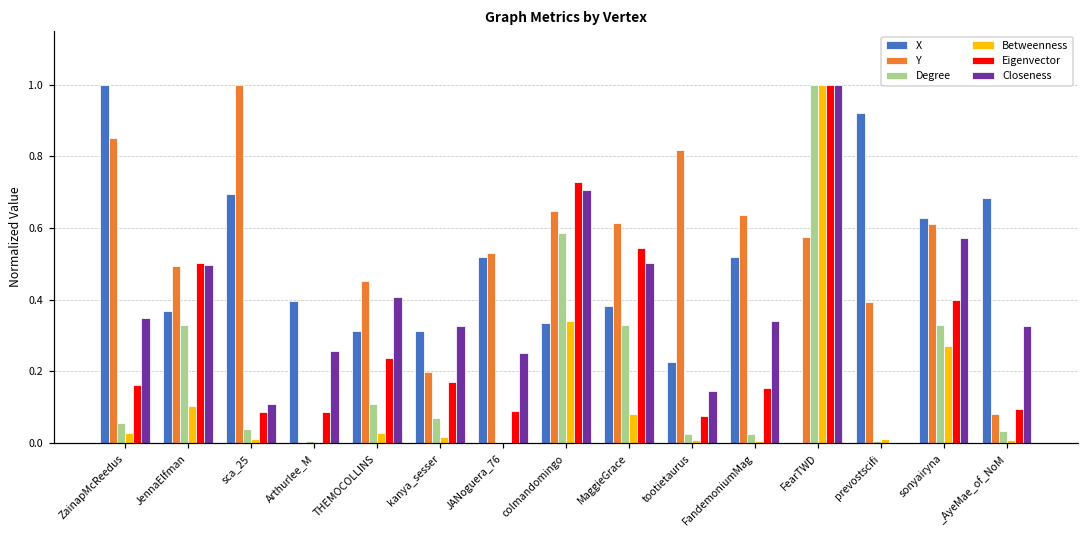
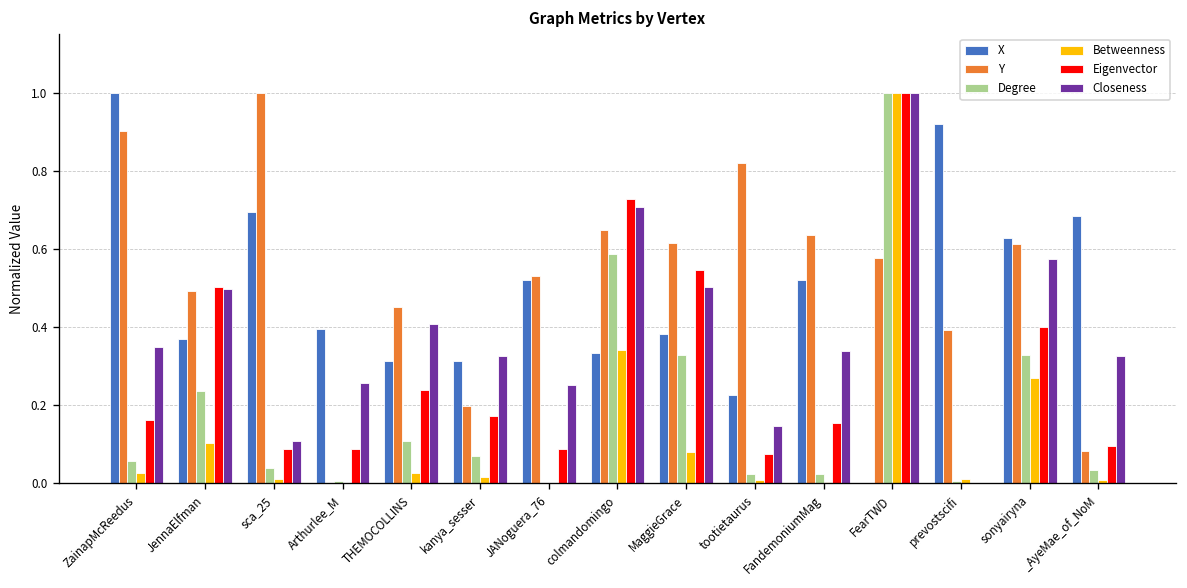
Y, ZainapMcReedus: 0.85 -> 0.90
Degree, JennaElfman: 0.33 -> 0.23
